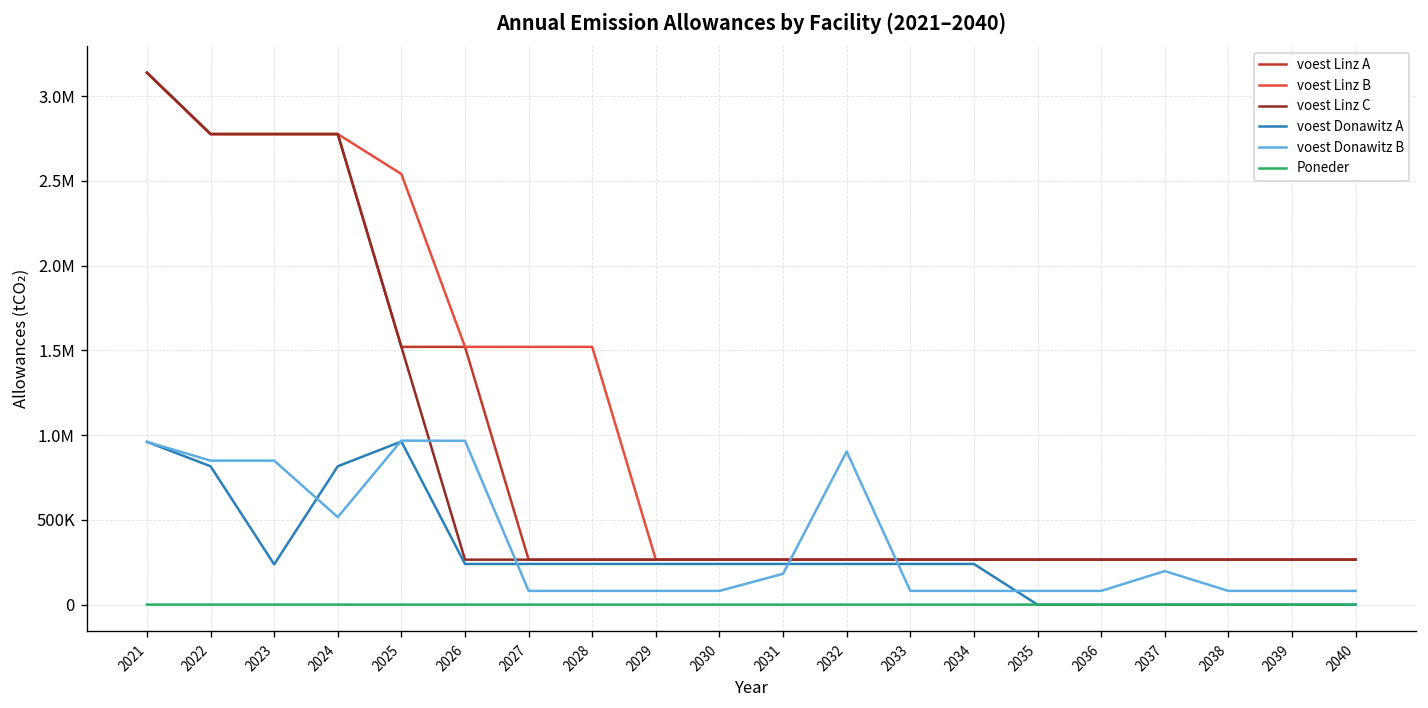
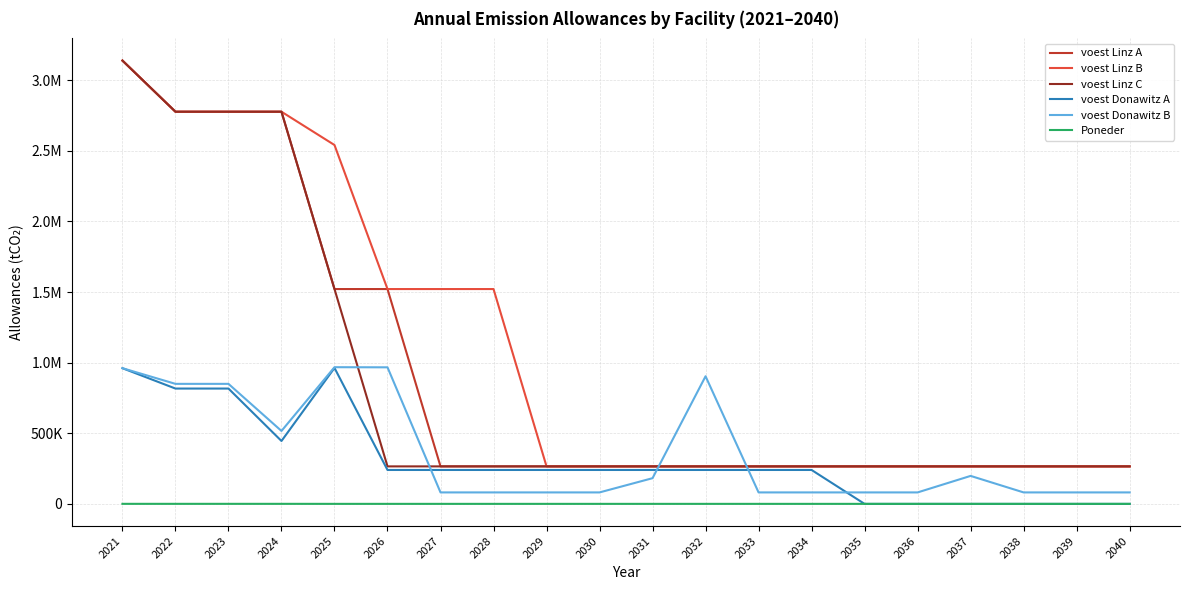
voest Donawitz A, 2023: 240000 -> 820000
voest Donawitz A, 2024: 820000 -> 450000
